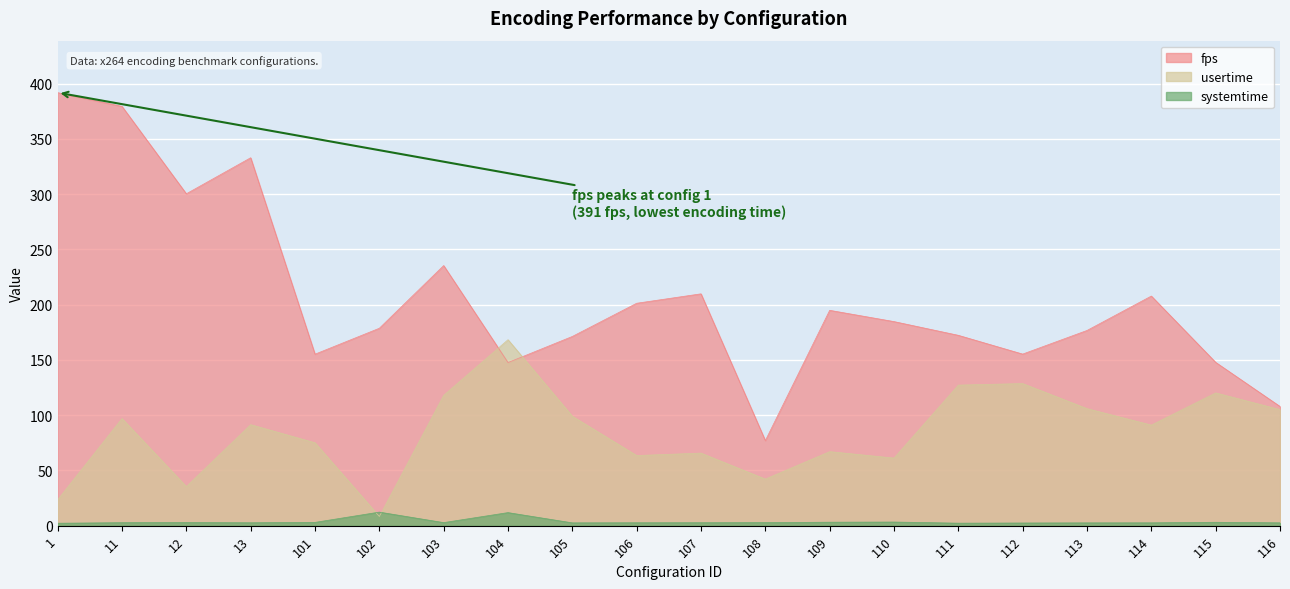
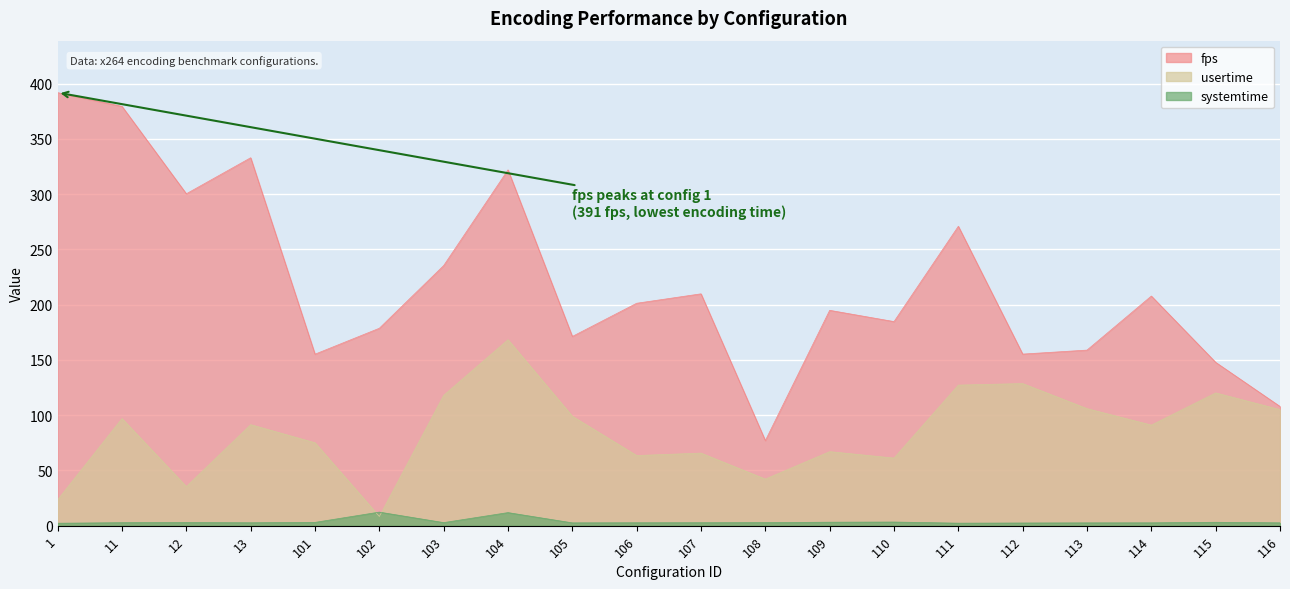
fps, 104: 148 -> 322
fps, 111: 172 -> 271
fps, 113: 177 -> 159
